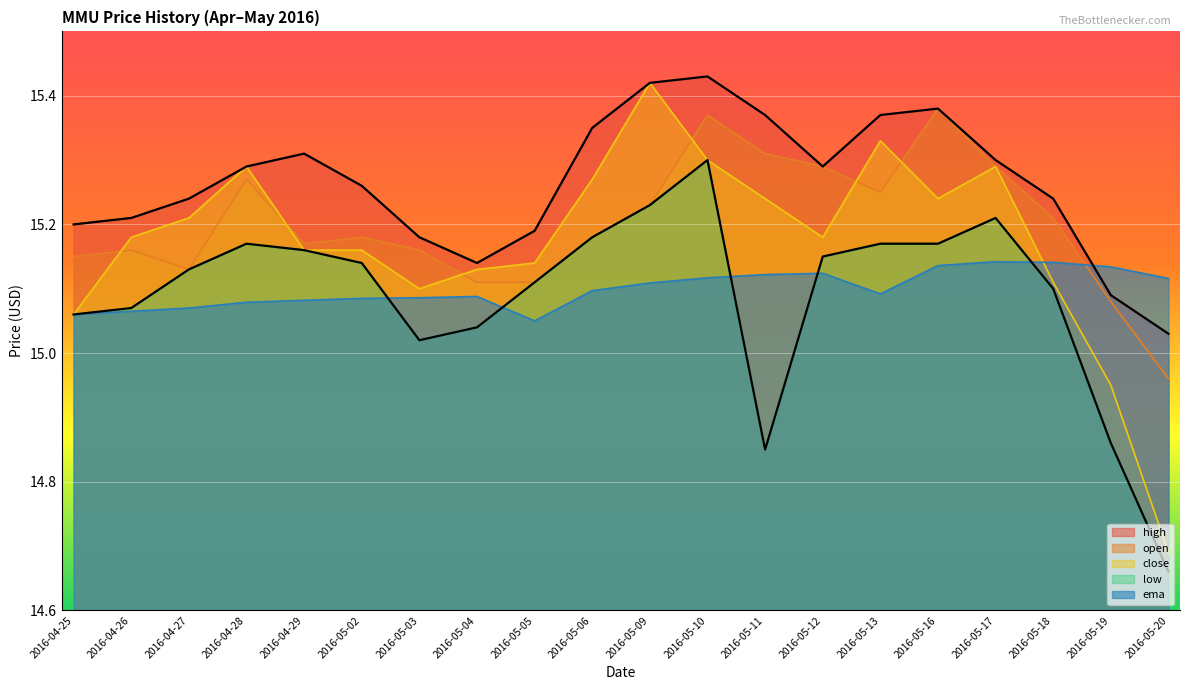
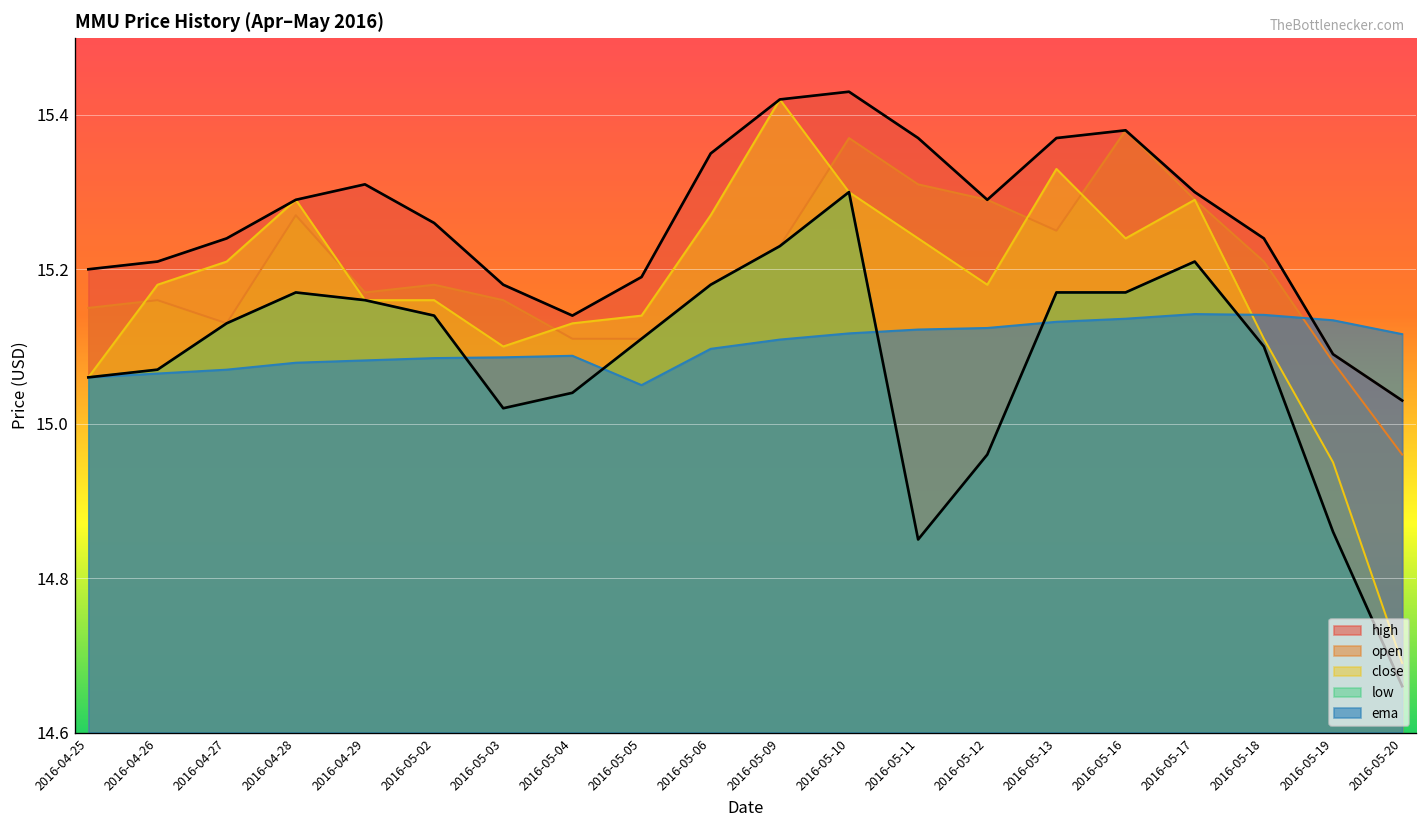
low, 2016-05-12: 15.15 -> 14.96
ema, 2016-05-13: 15.09 -> 15.13
